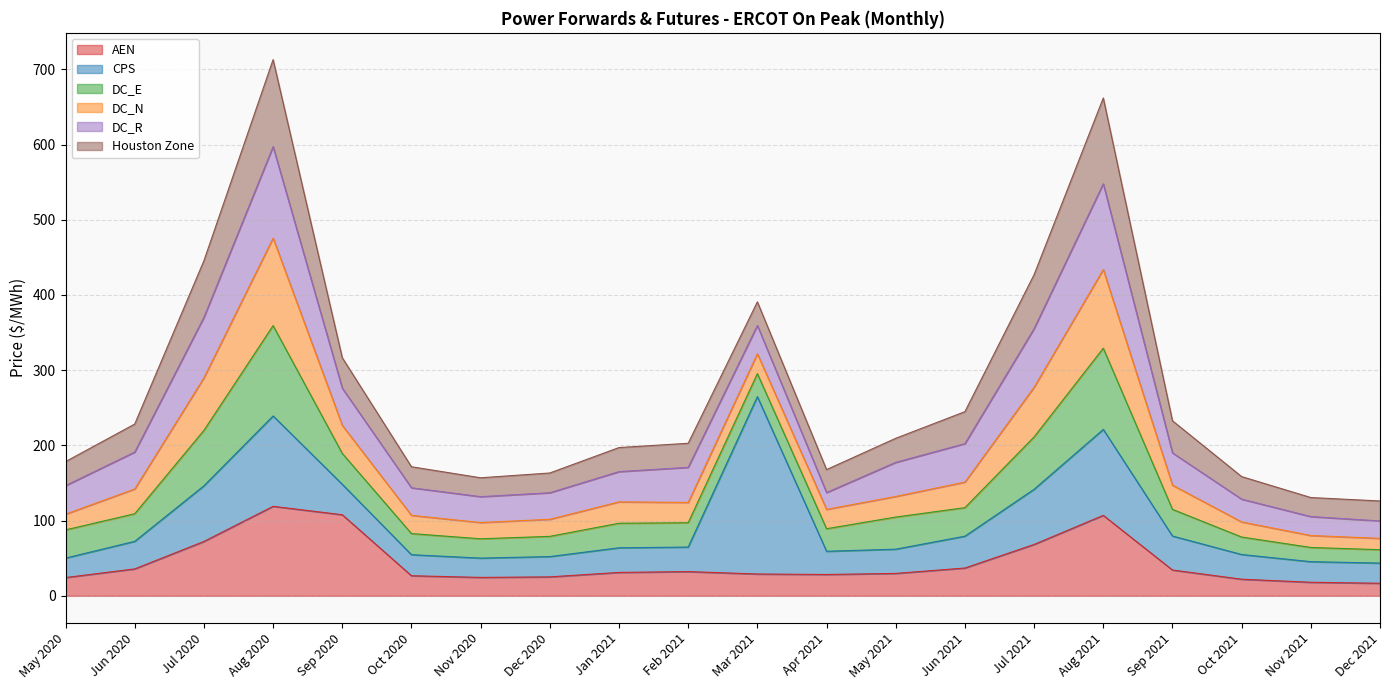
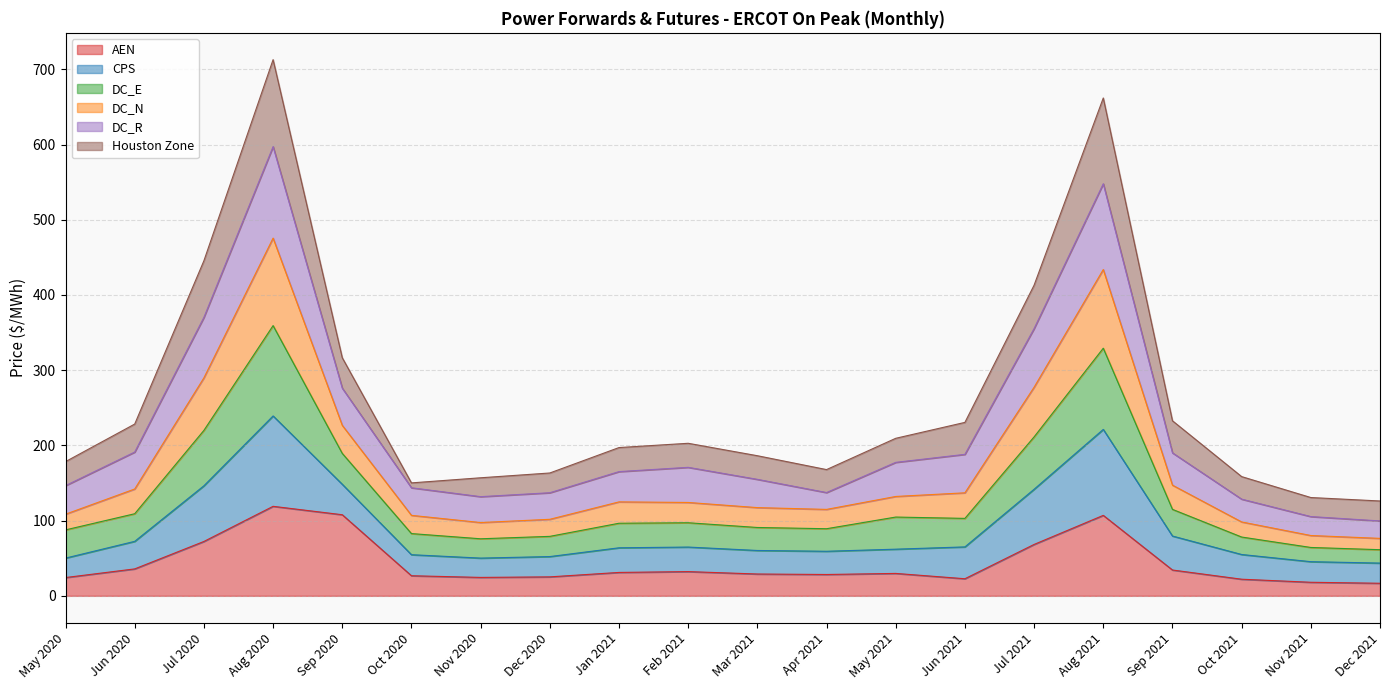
Houston Zone, Oct 2020: 30 -> 10
CPS, Mar 2021: 240 -> 30
AEN, Jun 2021: 40 -> 20
Houston Zone, Jul 2021: 70 -> 60
